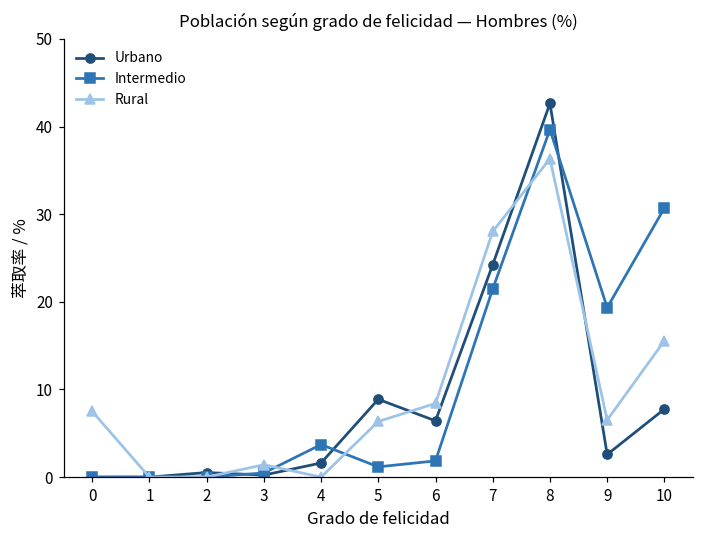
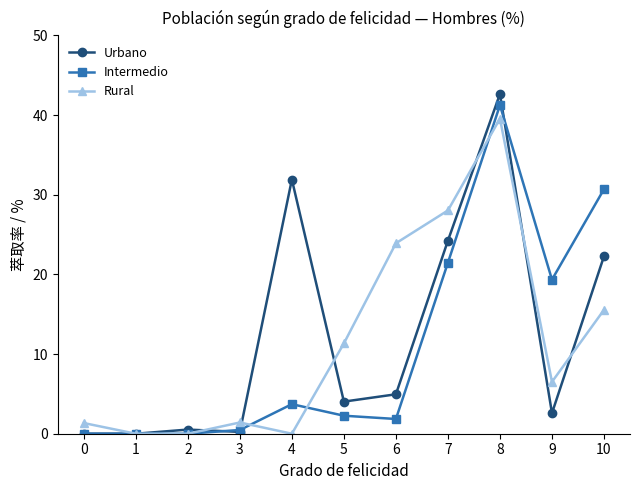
Rural, 0: 8 -> 1
Urbano, 4: 2 -> 32
Urbano, 5: 9 -> 4
Intermedio, 5: 1 -> 2
Rural, 5: 6 -> 11
Urbano, 6: 6 -> 5
Rural, 6: 8 -> 24
Intermedio, 8: 40 -> 41
Rural, 8: 36 -> 40
Urbano, 10: 8 -> 22
